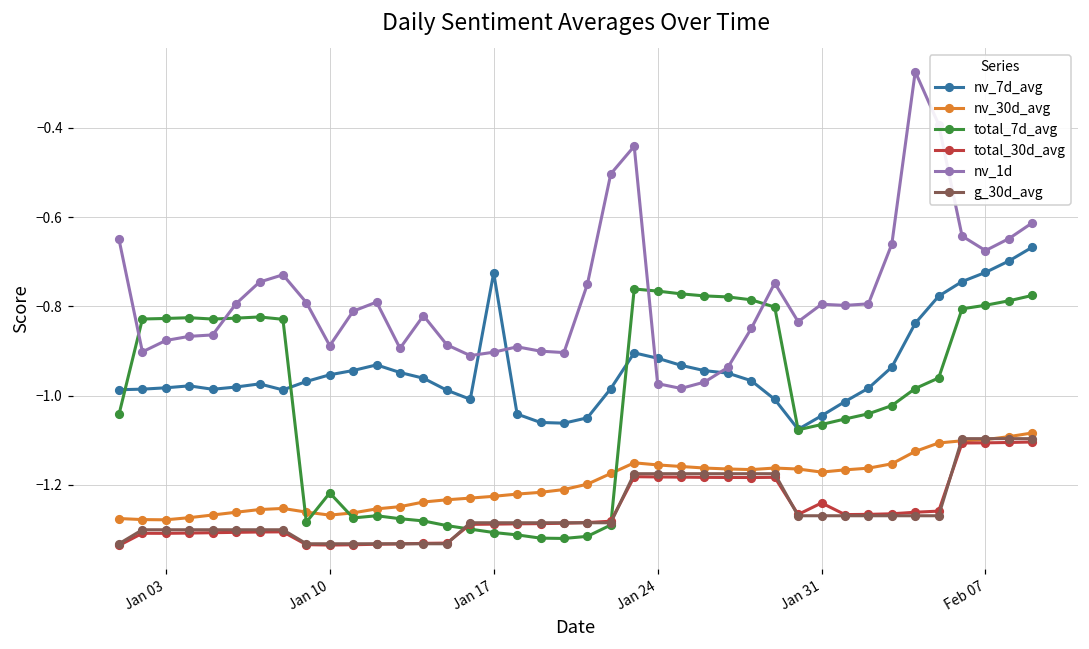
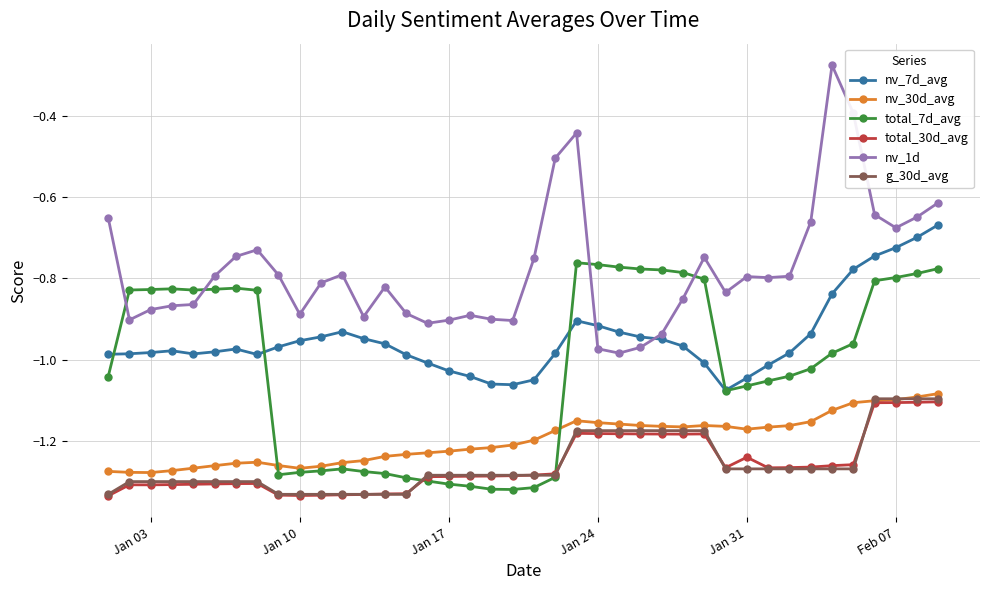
total_7d_avg, Jan 10: -1.22 -> -1.28
nv_7d_avg, Jan 17: -0.73 -> -1.03
